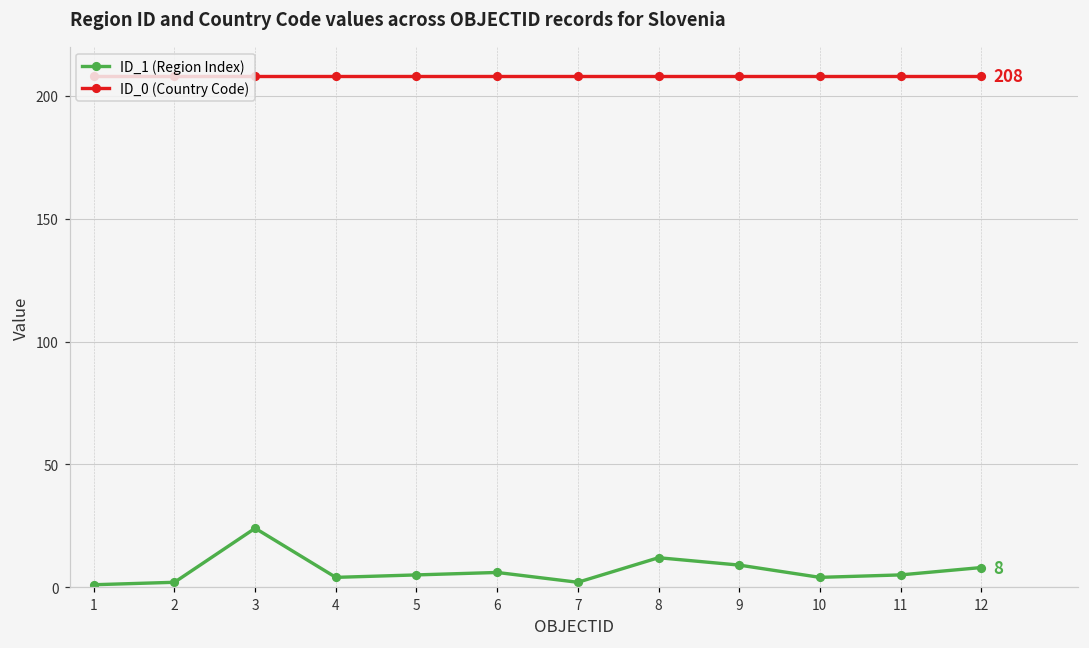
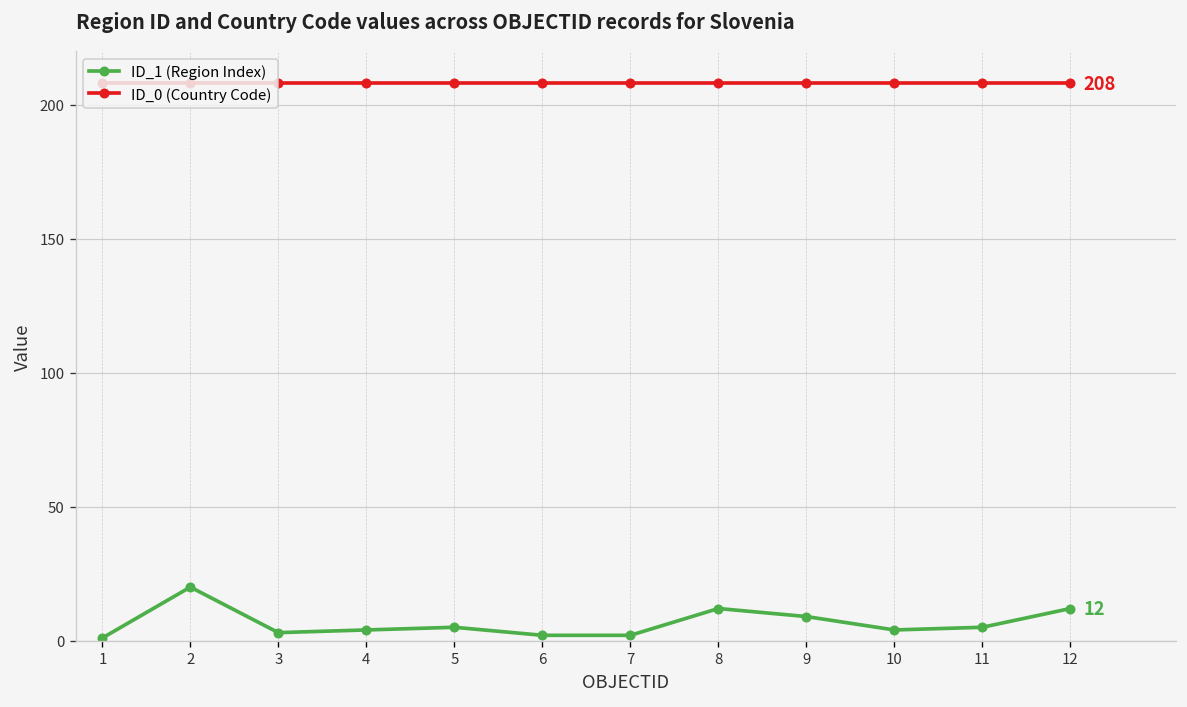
ID_1 (Region Index), 2: 2 -> 20
ID_1 (Region Index), 3: 24 -> 3
ID_1 (Region Index), 6: 6 -> 2
ID_1 (Region Index), 12: 8 -> 12
